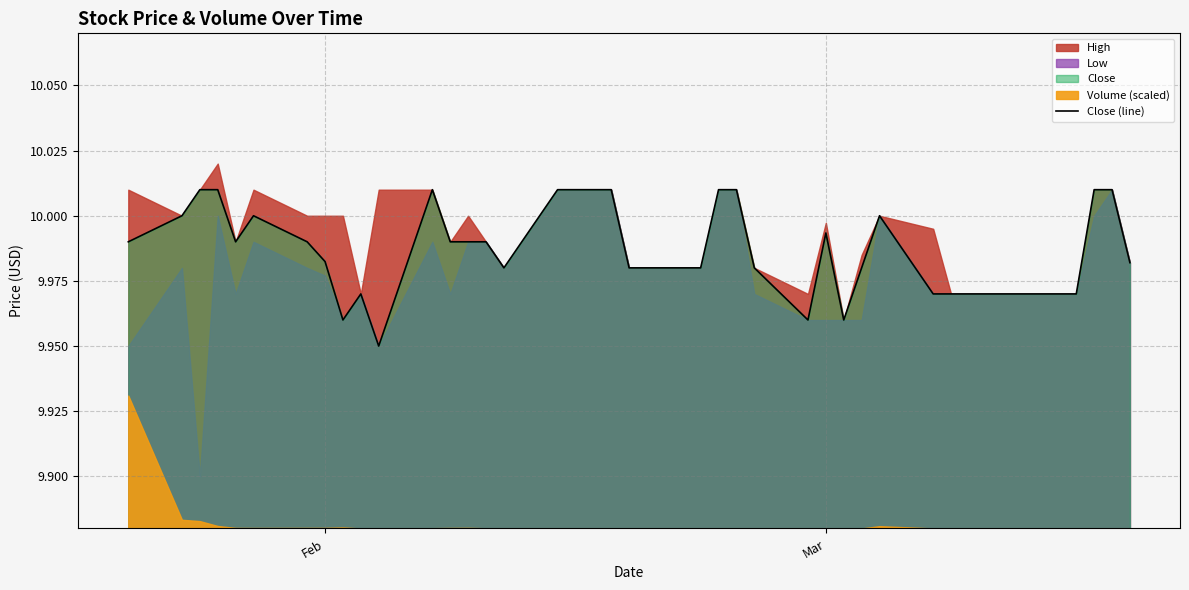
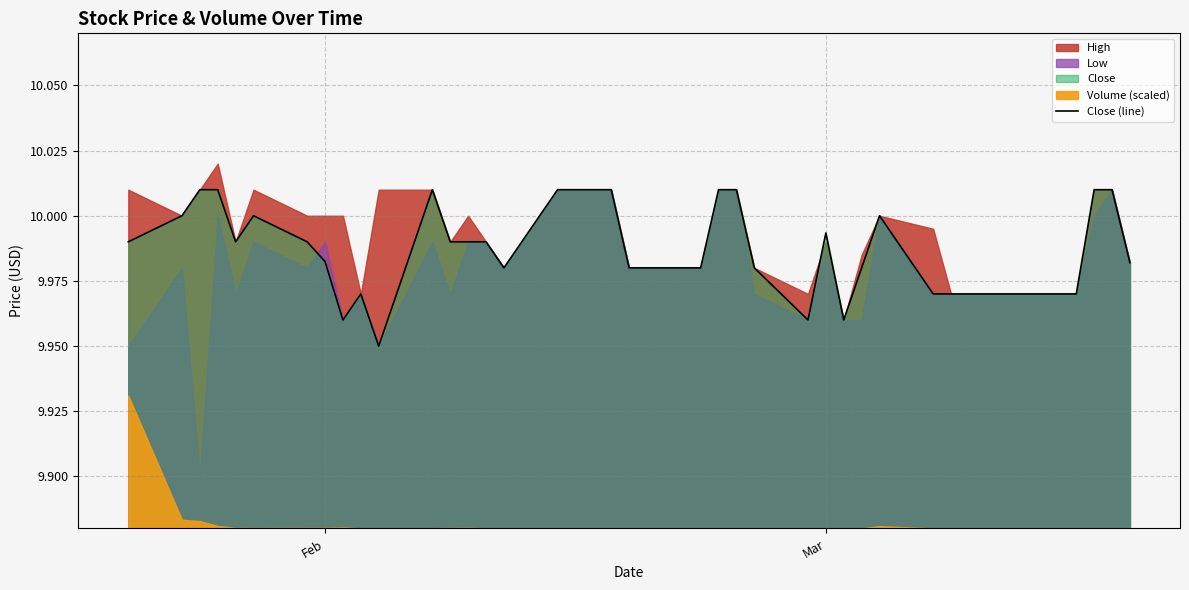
Low, Feb: 9.977 -> 9.990
High, Mar: 9.997 -> 9.990
Low, Mar: 9.960 -> 9.986
